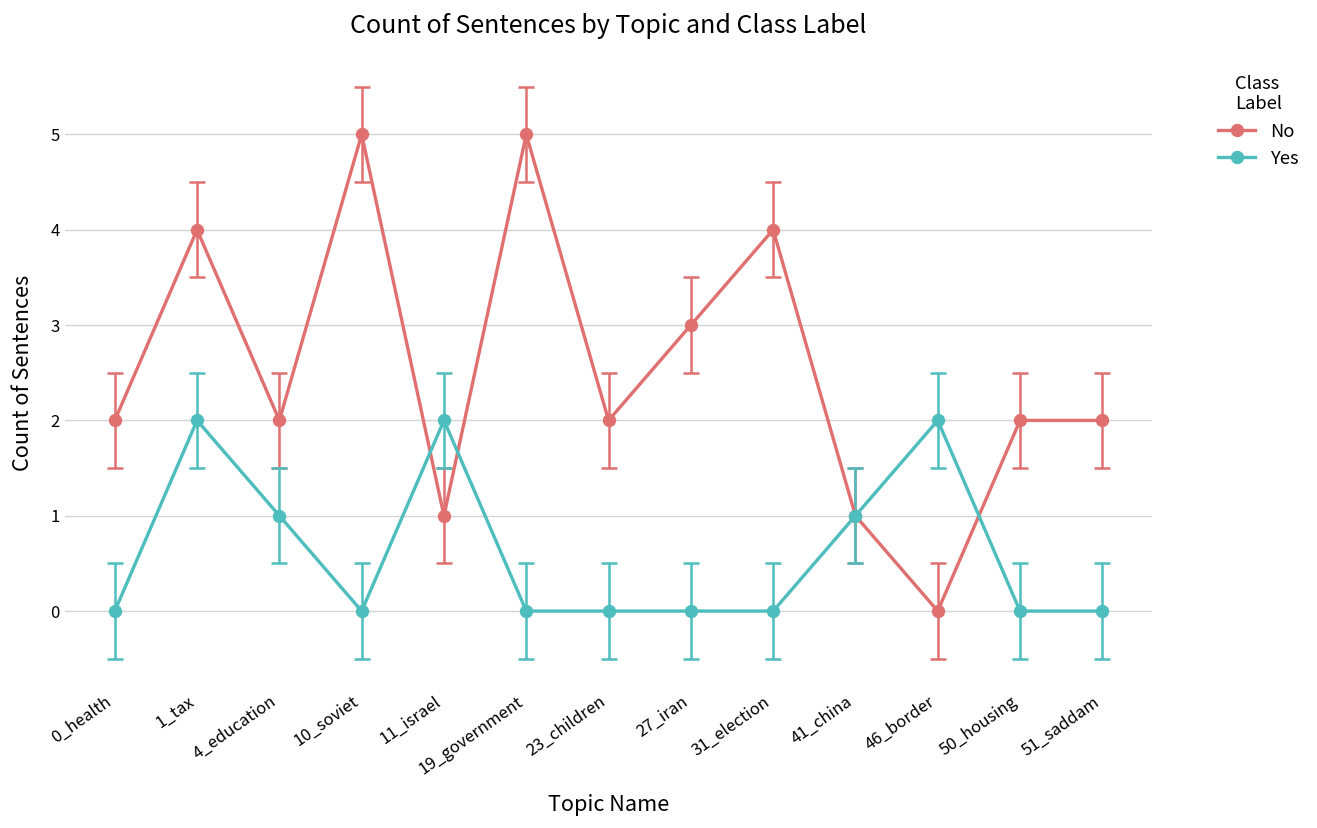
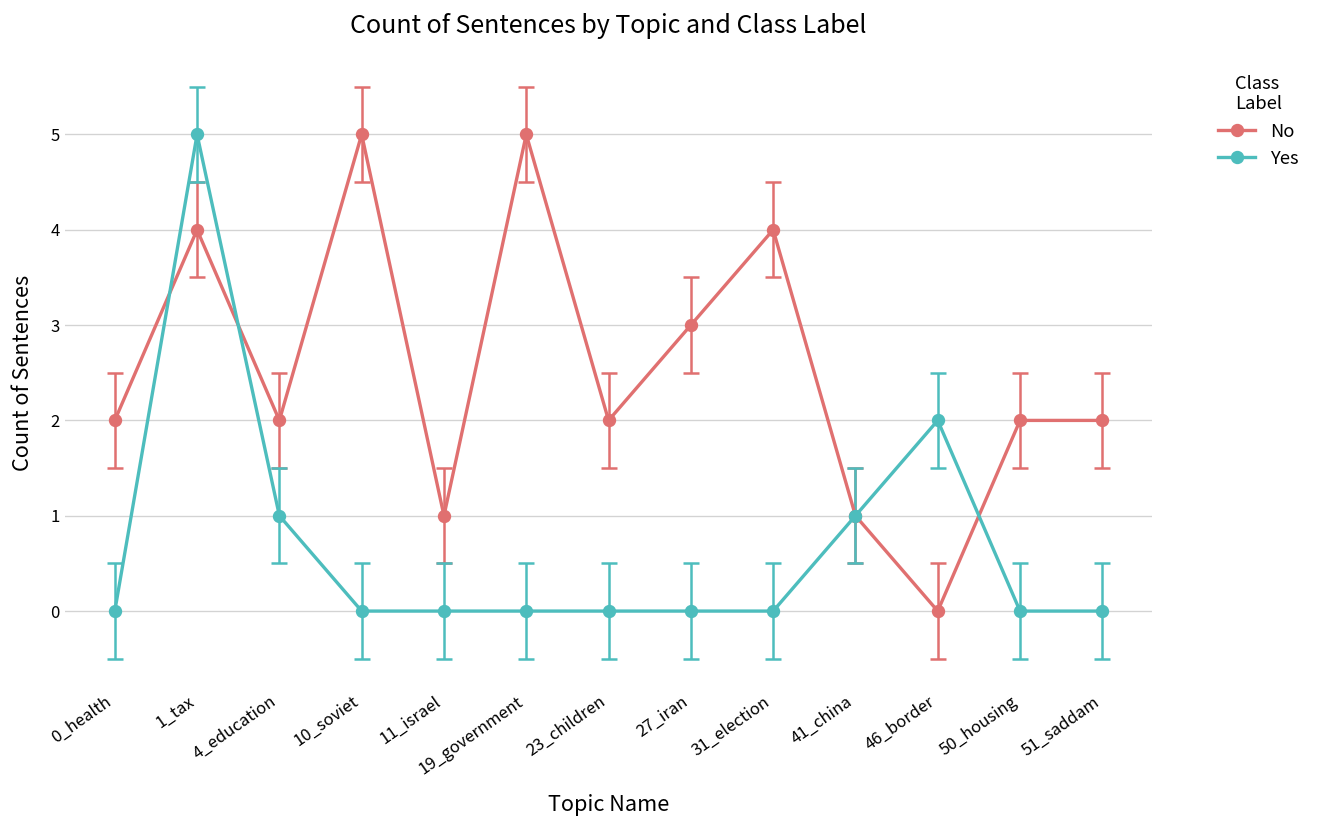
Yes, 1_tax: 2 -> 5
Yes, 11_israel: 2 -> 0
